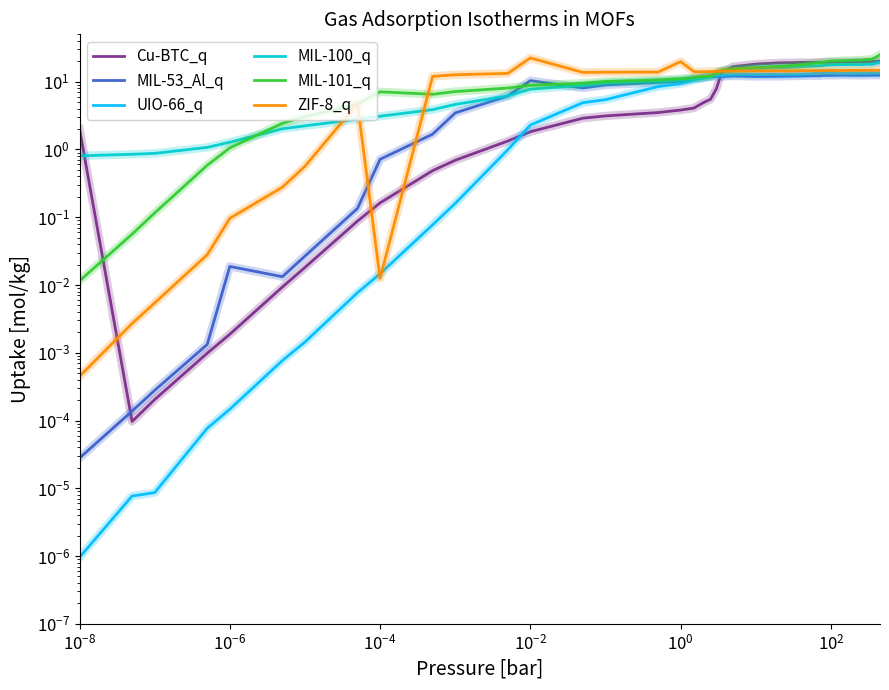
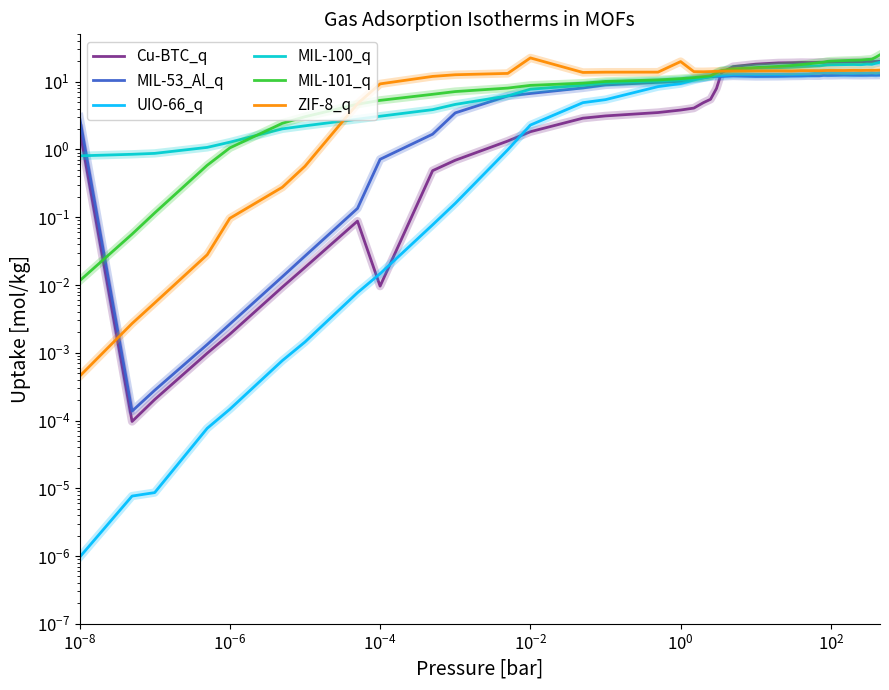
MIL-53_Al_q, 10^-8: 0 -> 3
MIL-53_Al_q, 10^-6: 0.019 -> 0.0026
Cu-BTC_q, 10^-4: 0.16 -> 0.010
MIL-101_q, 10^-4: 7 -> 5
ZIF-8_q, 10^-4: 0.013 -> 9
MIL-53_Al_q, 10^-2: 10 -> 7
